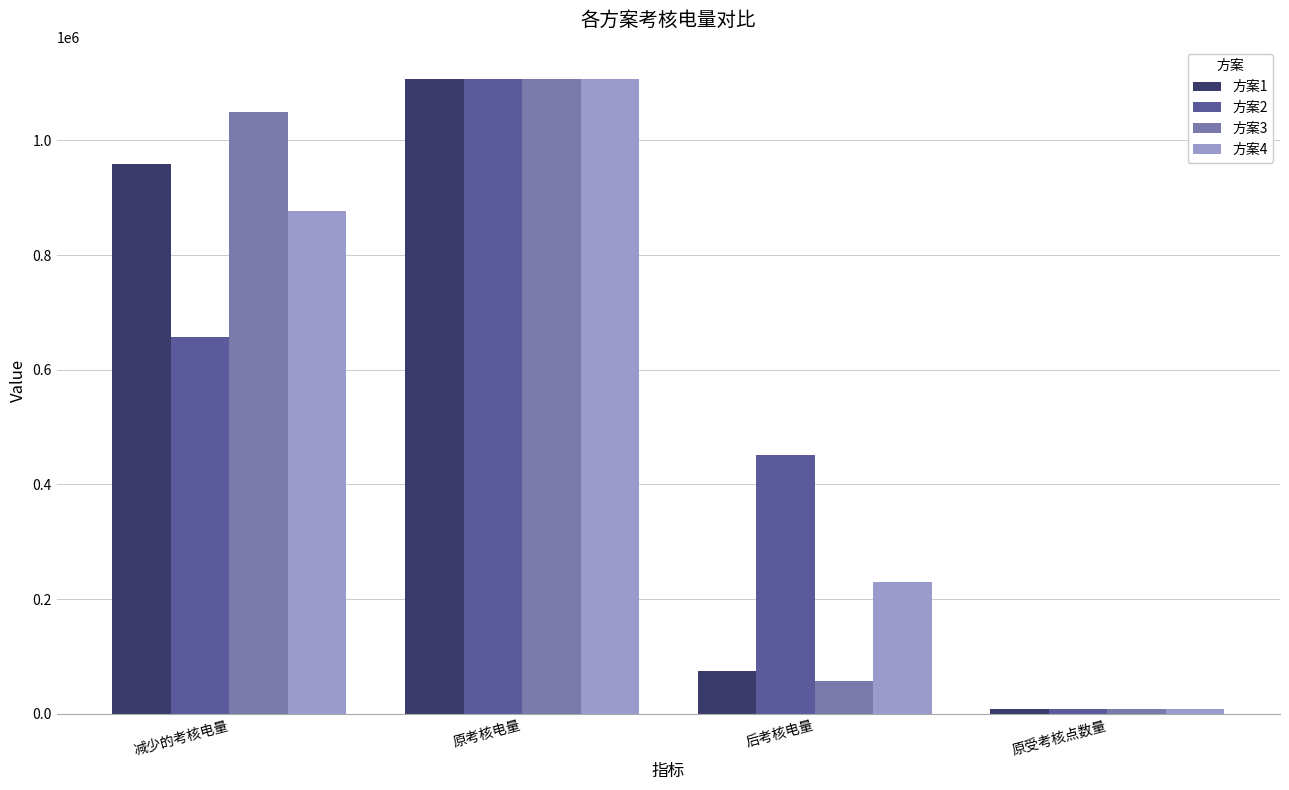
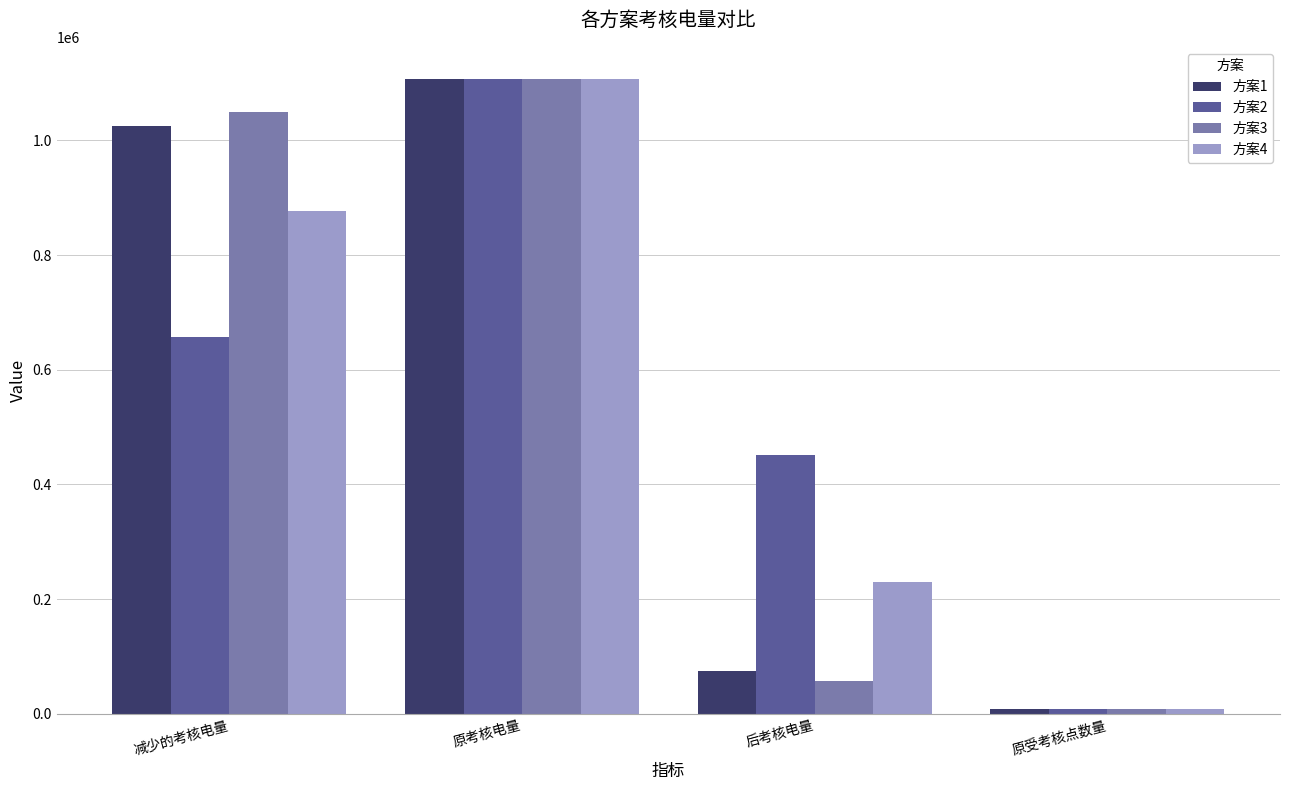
方案1, 减少的考核电量: 960000 -> 1020000
